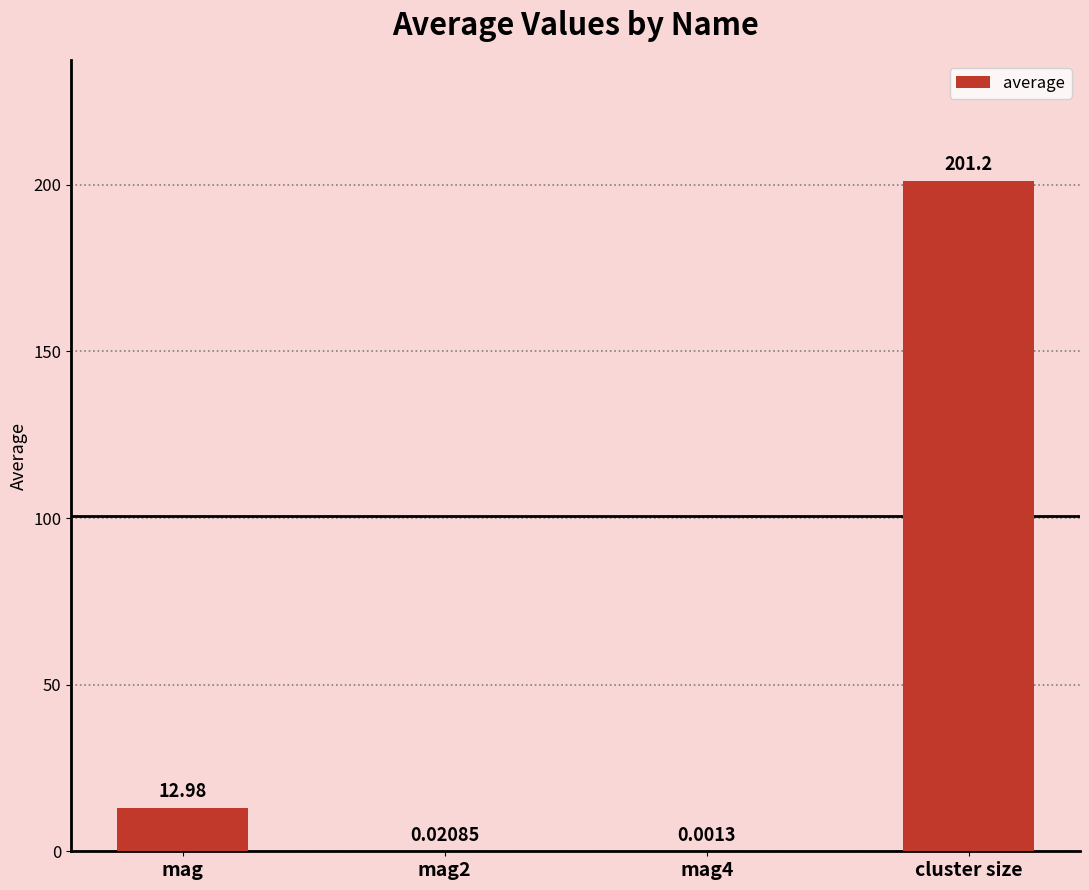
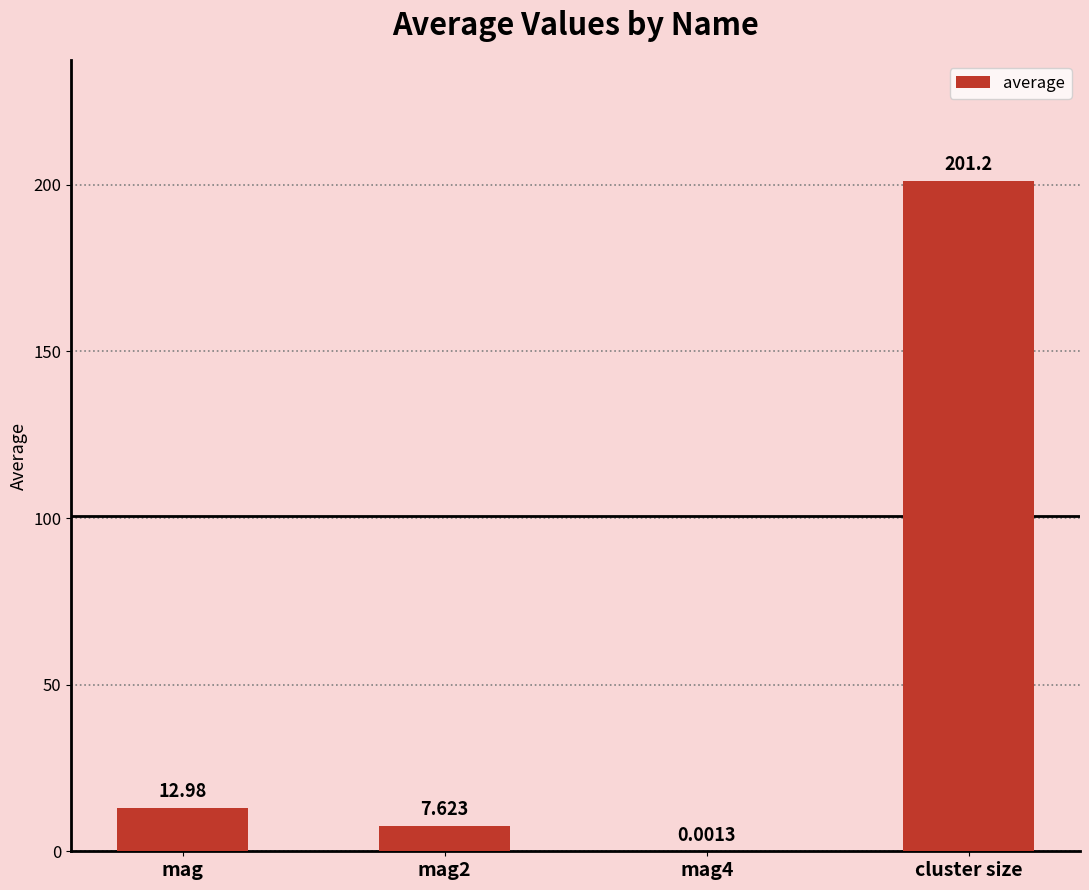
mag2: 0.02085 -> 7.623
